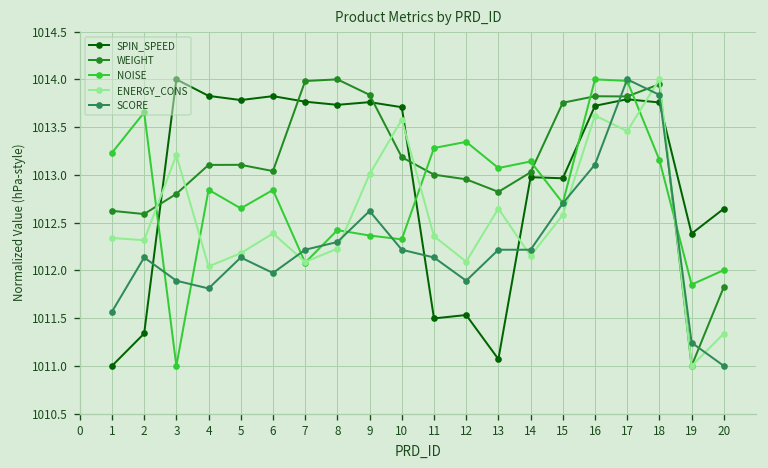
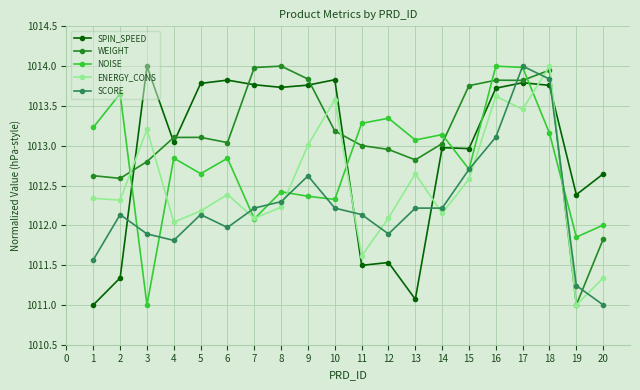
SPIN_SPEED, 4: 1013.8 -> 1013.0
SPIN_SPEED, 10: 1013.7 -> 1013.8
ENERGY_CONS, 11: 1012.4 -> 1011.6
